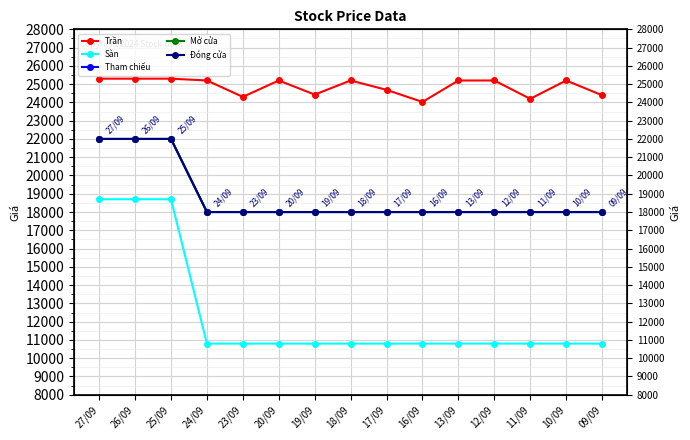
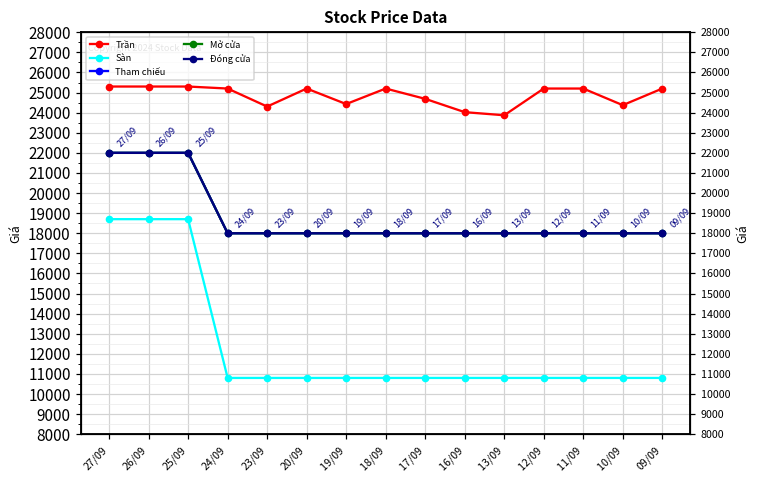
Trần, 13/09: 25200 -> 23900
Trần, 11/09: 24200 -> 25200
Trần, 10/09: 25200 -> 24400
Trần, 09/09: 24400 -> 25200
